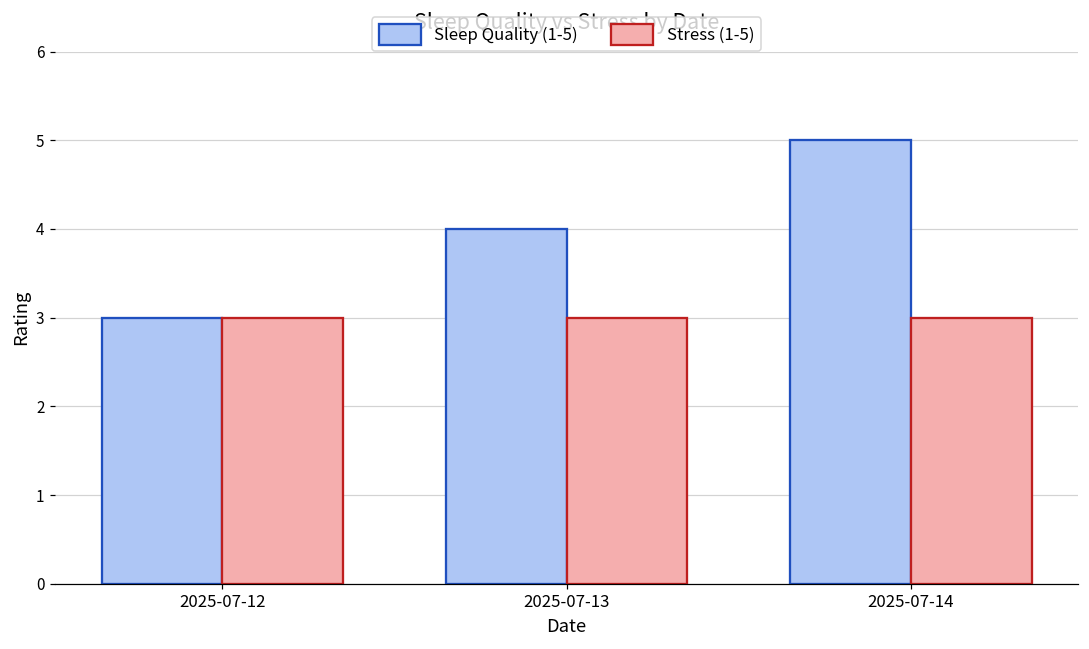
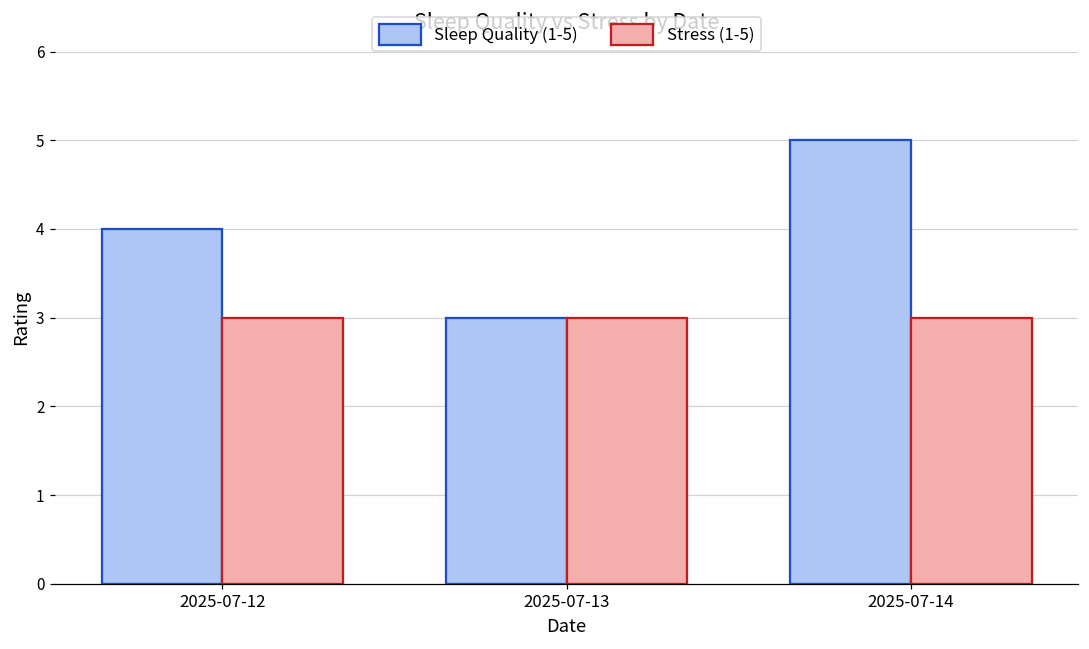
Sleep Quality (1-5), 2025-07-12: 3 -> 4
Sleep Quality (1-5), 2025-07-13: 4 -> 3
